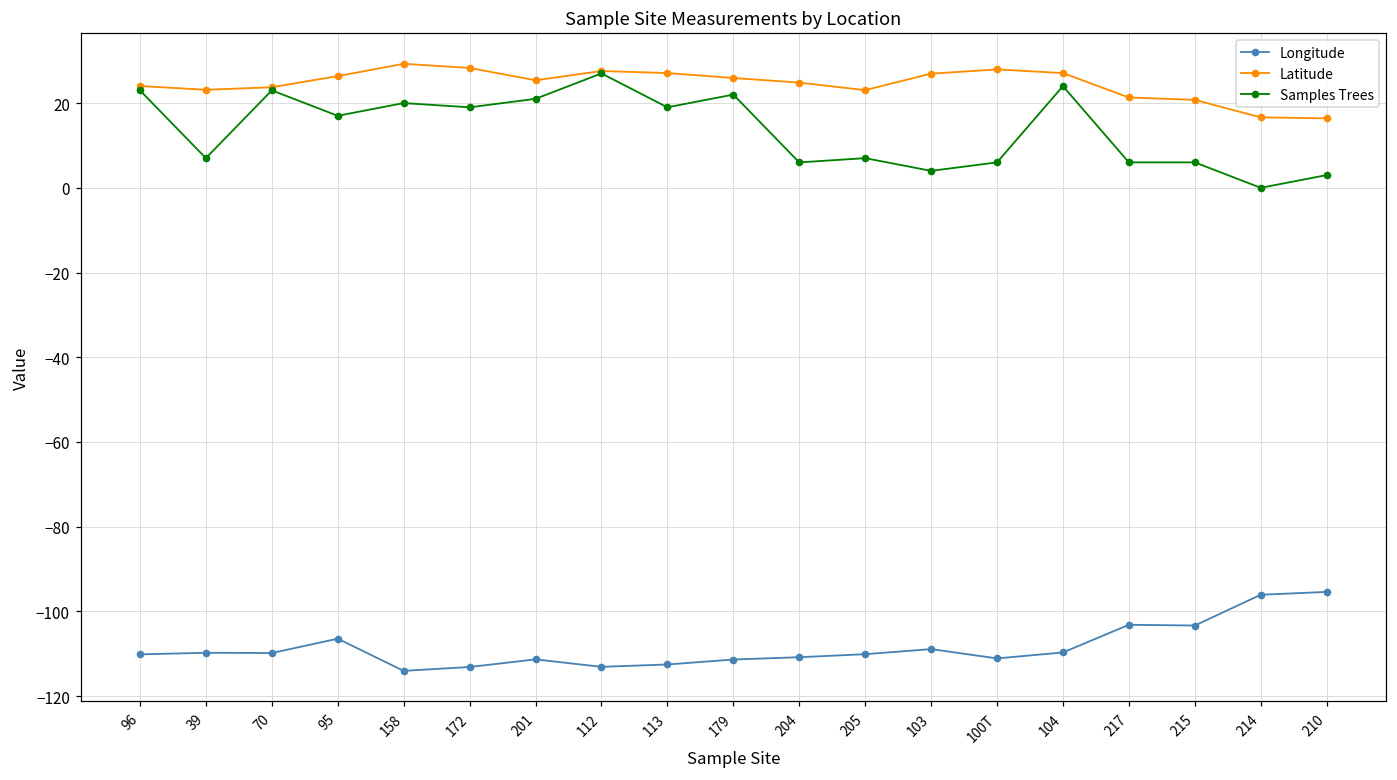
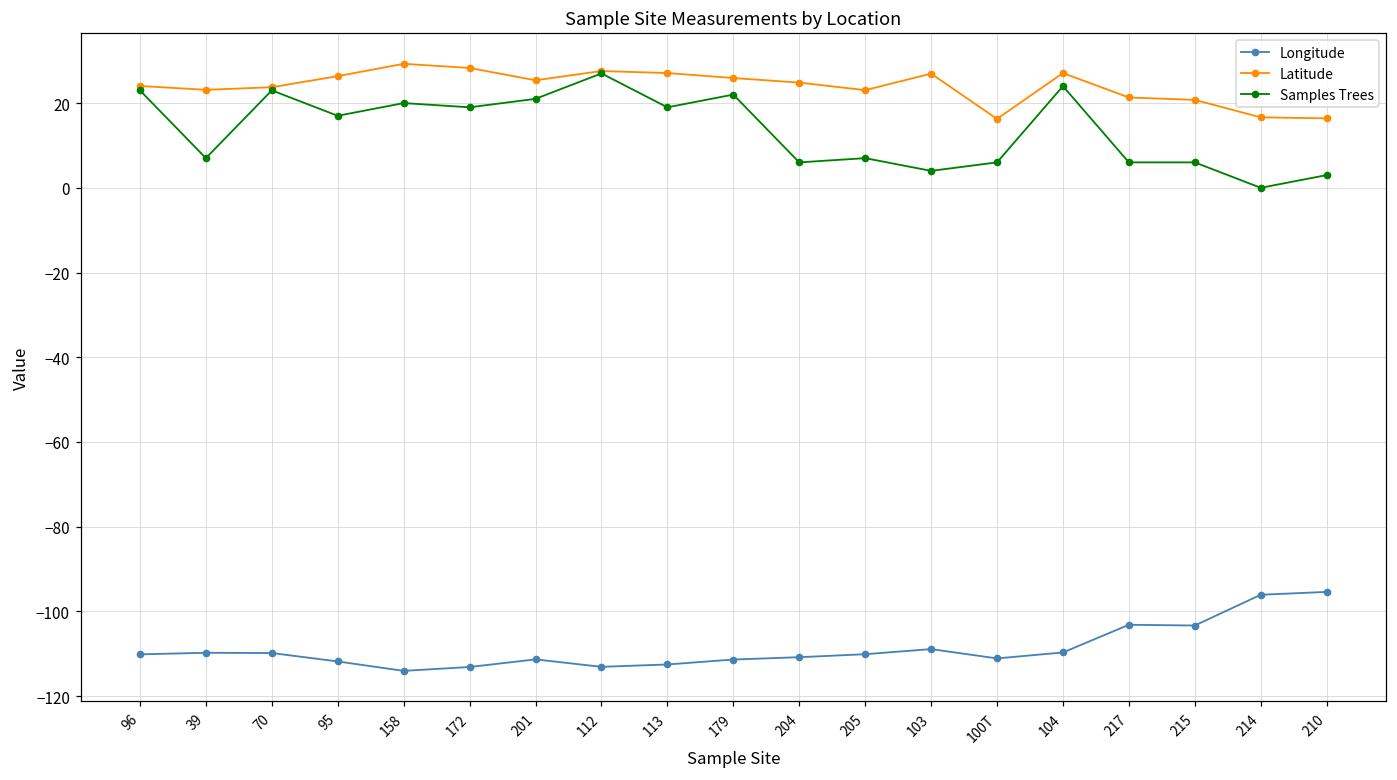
Longitude, 95: -106 -> -112
Latitude, 100T: 28 -> 16
